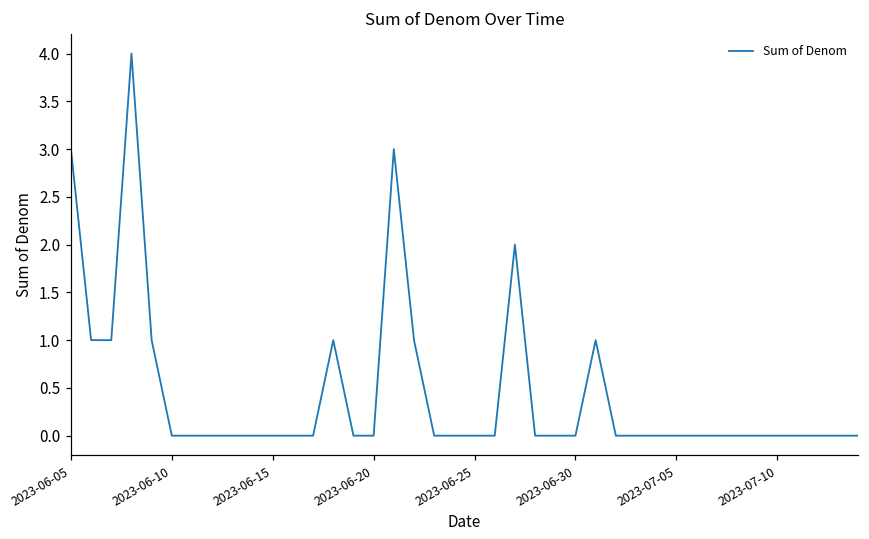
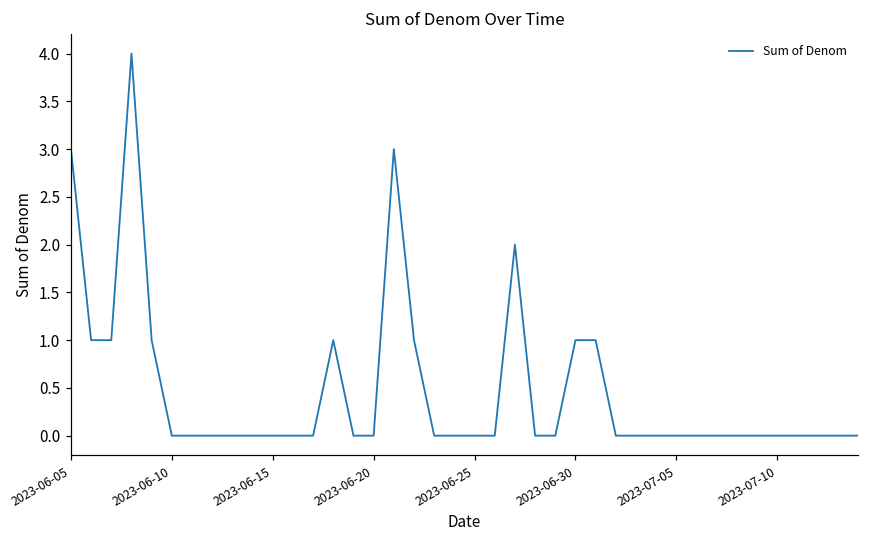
2023-06-30: 0 -> 1
